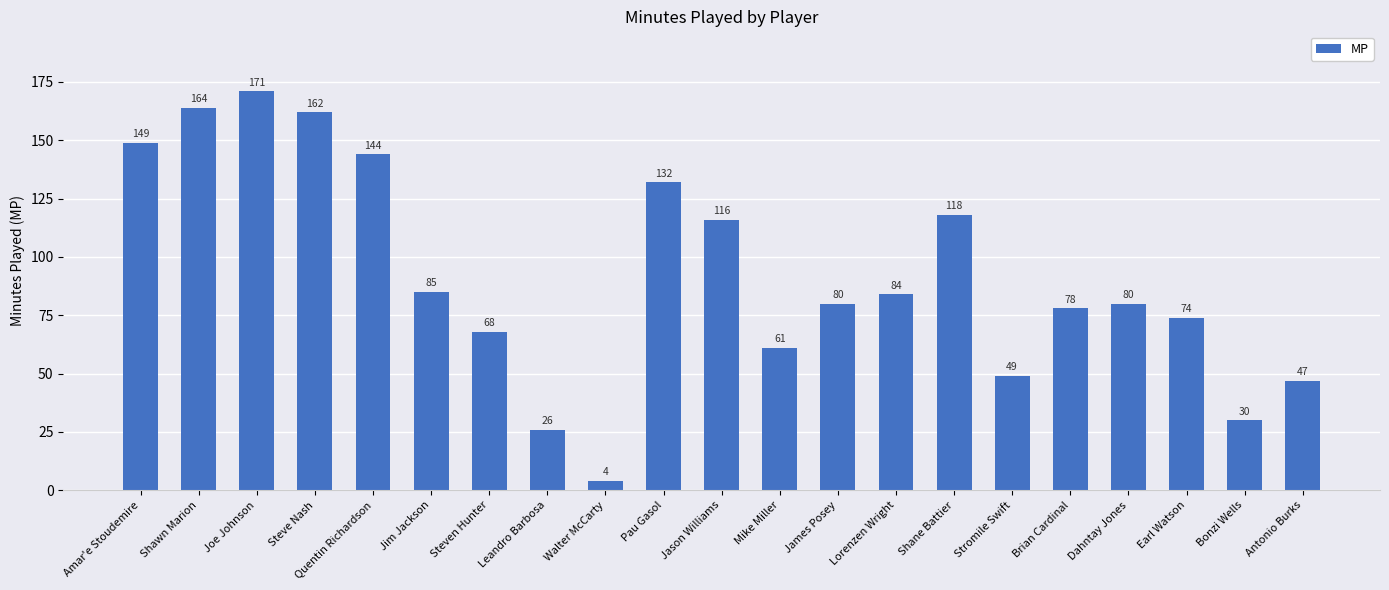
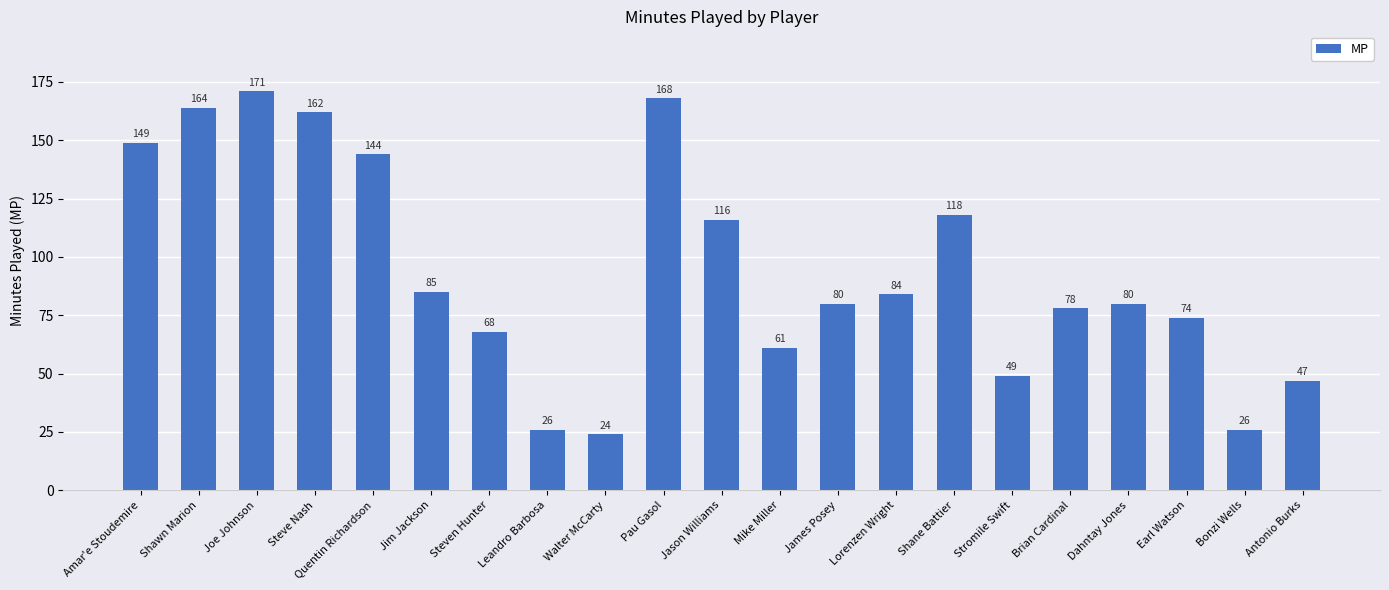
Walter McCarty: 4 -> 24
Pau Gasol: 132 -> 168
Bonzi Wells: 30 -> 26
